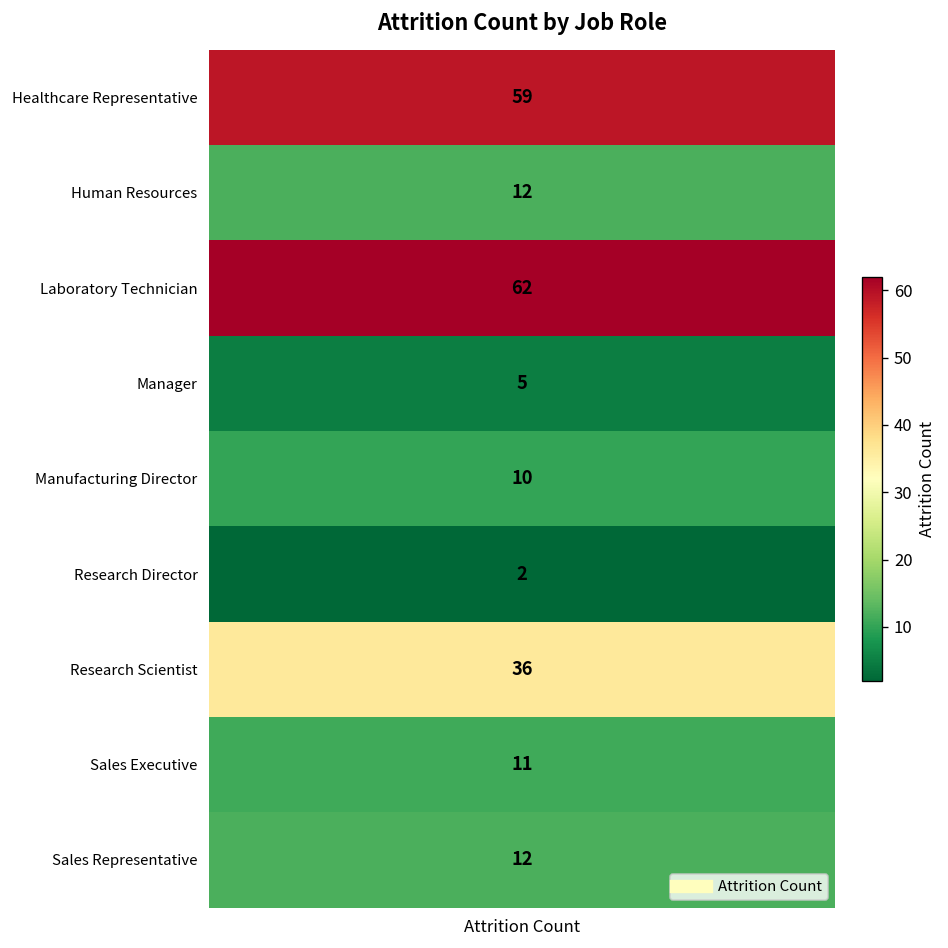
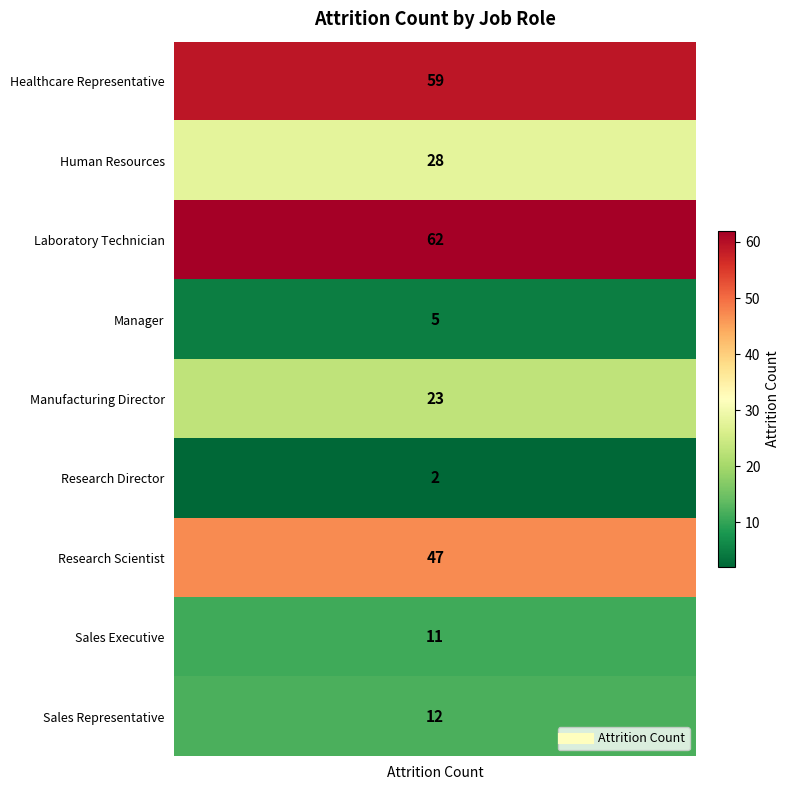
Human Resources, Attrition Count: 12 -> 28
Manufacturing Director, Attrition Count: 10 -> 23
Research Scientist, Attrition Count: 36 -> 47
